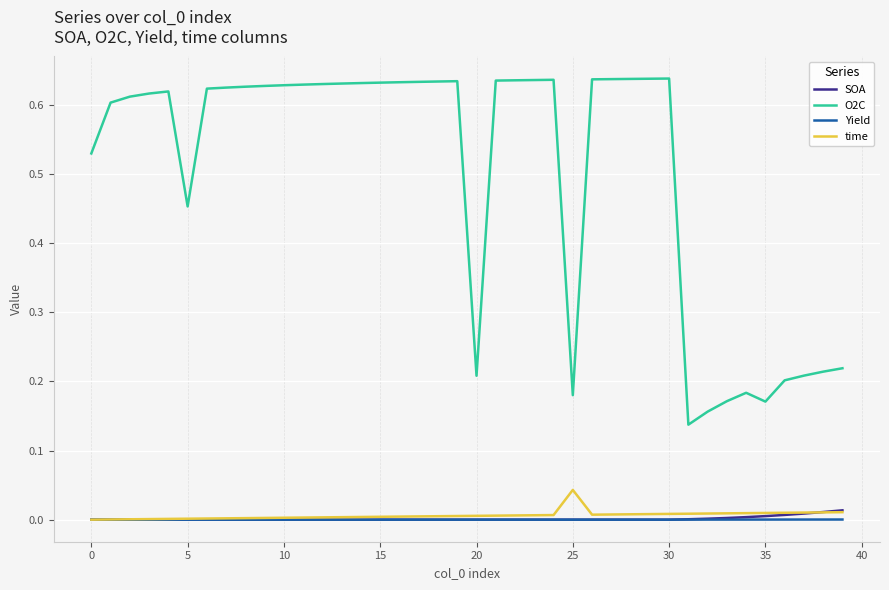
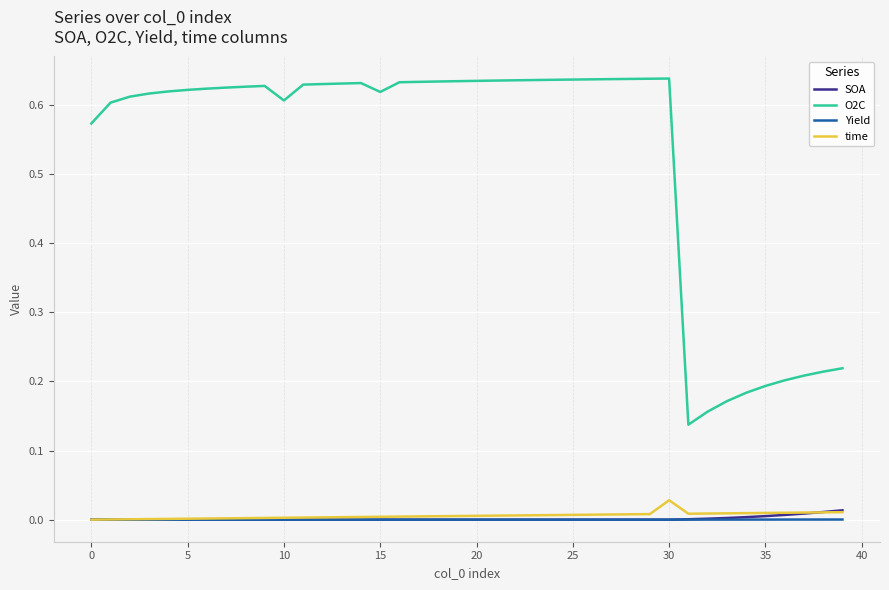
O2C, 0: 0.53 -> 0.57
O2C, 5: 0.45 -> 0.62
O2C, 10: 0.63 -> 0.61
O2C, 15: 0.63 -> 0.62
O2C, 20: 0.21 -> 0.64
O2C, 25: 0.18 -> 0.64
time, 25: 0.04 -> 0.01
time, 30: 0.01 -> 0.03
O2C, 35: 0.17 -> 0.19
